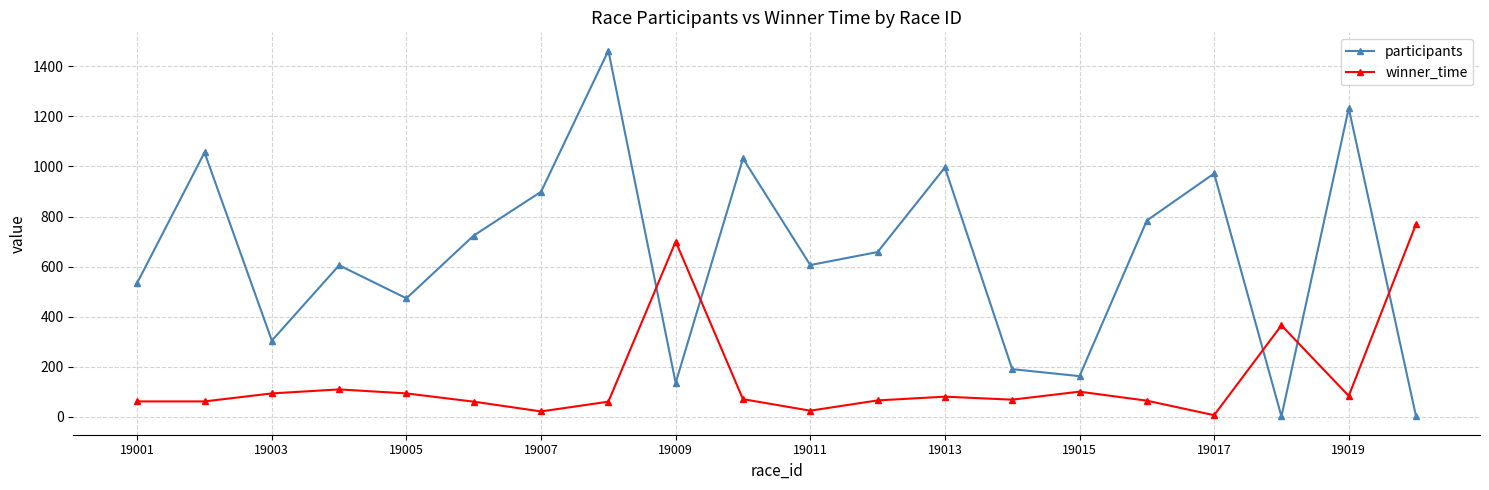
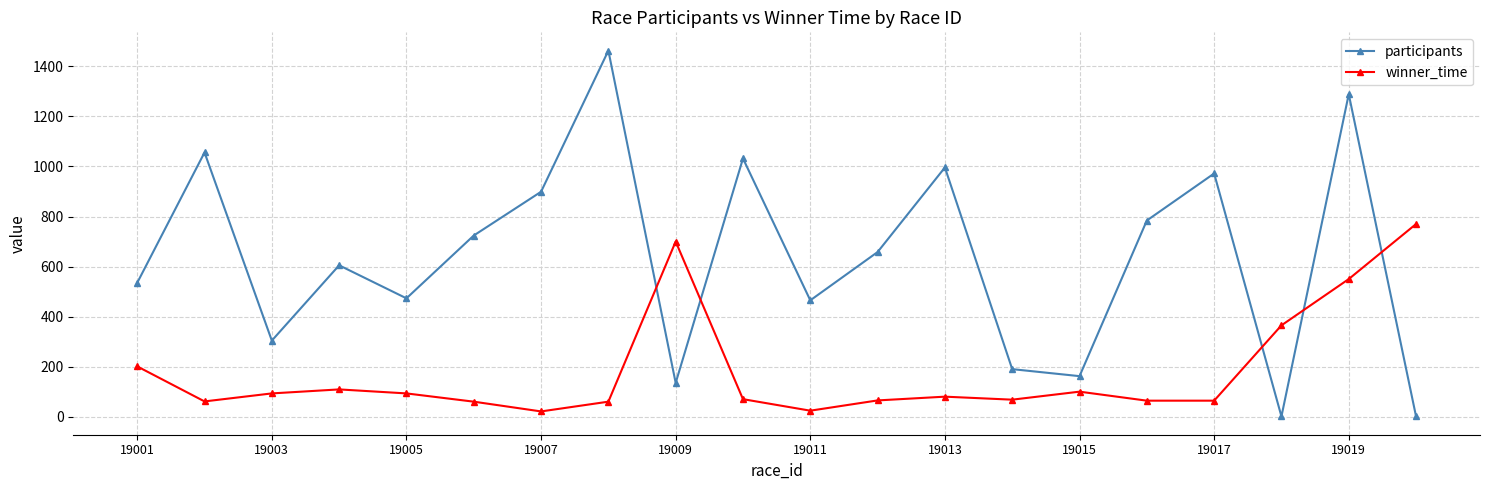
winner_time, 19001: 60 -> 200
participants, 19011: 610 -> 470
winner_time, 19017: 10 -> 60
participants, 19019: 1230 -> 1290
winner_time, 19019: 80 -> 550
